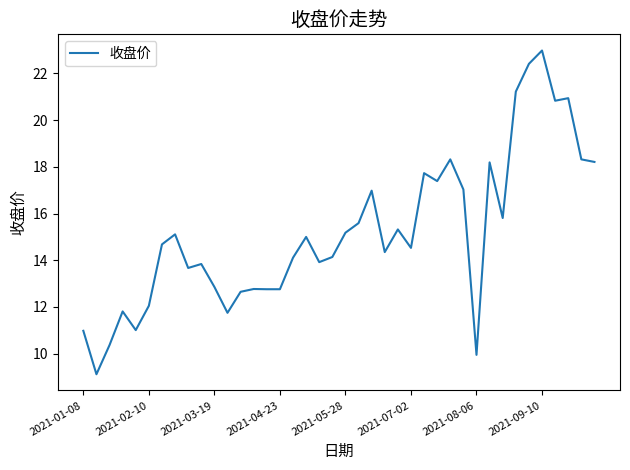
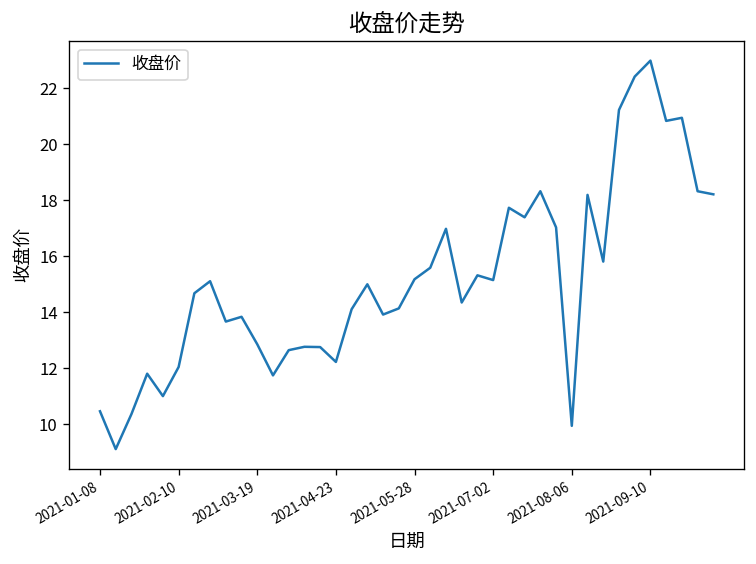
2021-01-08: 11.0 -> 10.5
2021-04-23: 12.8 -> 12.2
2021-07-02: 14.5 -> 15.2
